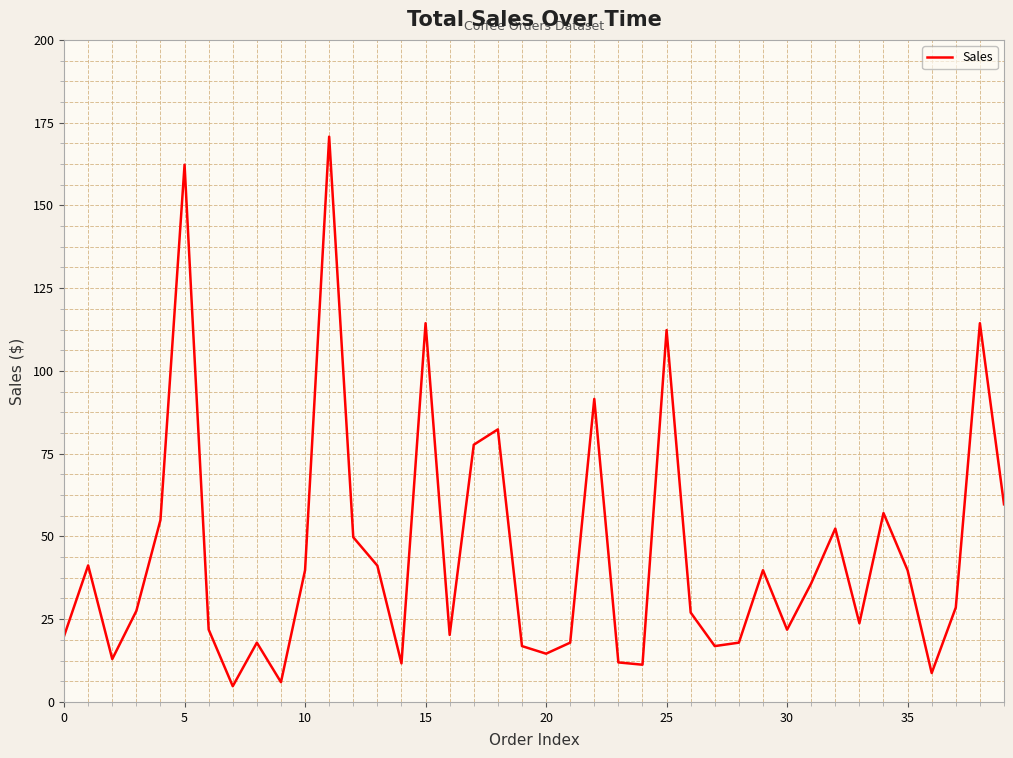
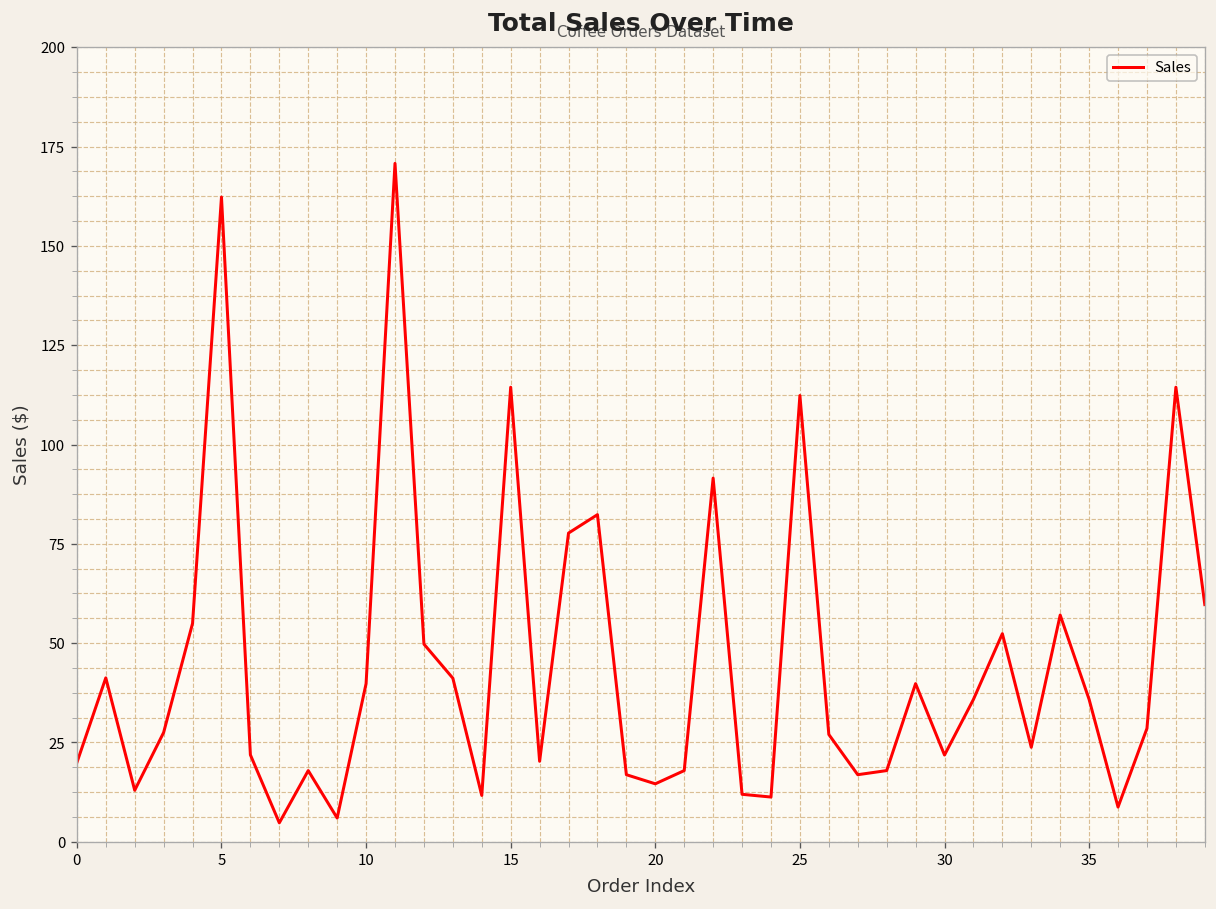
35: 40 -> 36
